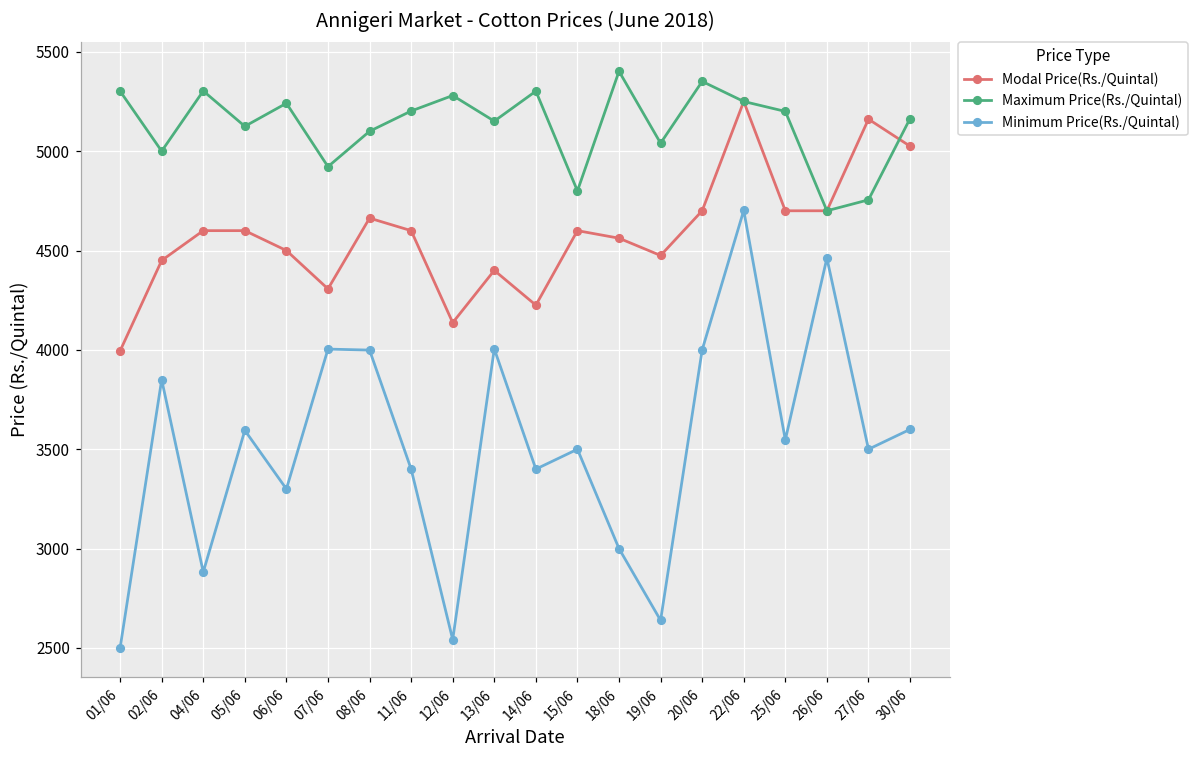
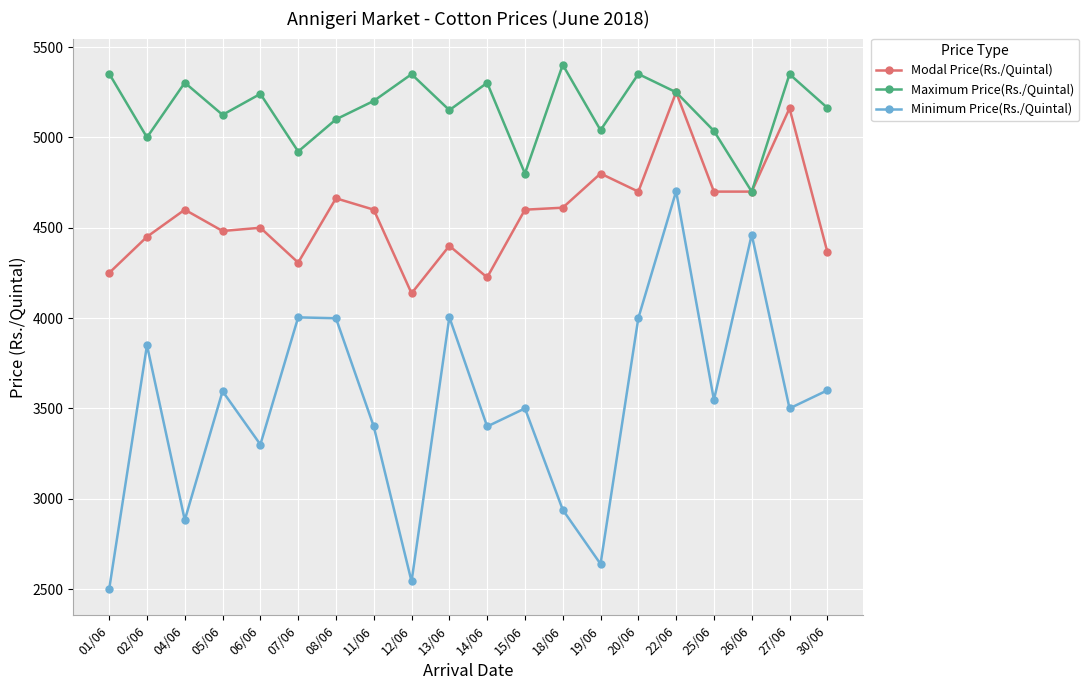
Modal Price(Rs./Quintal), 01/06: 4000 -> 4250
Maximum Price(Rs./Quintal), 01/06: 5300 -> 5350
Modal Price(Rs./Quintal), 05/06: 4600 -> 4480
Maximum Price(Rs./Quintal), 12/06: 5280 -> 5350
Modal Price(Rs./Quintal), 18/06: 4560 -> 4610
Minimum Price(Rs./Quintal), 18/06: 3000 -> 2940
Modal Price(Rs./Quintal), 19/06: 4480 -> 4800
Maximum Price(Rs./Quintal), 25/06: 5200 -> 5040
Maximum Price(Rs./Quintal), 27/06: 4760 -> 5350
Modal Price(Rs./Quintal), 30/06: 5030 -> 4370
